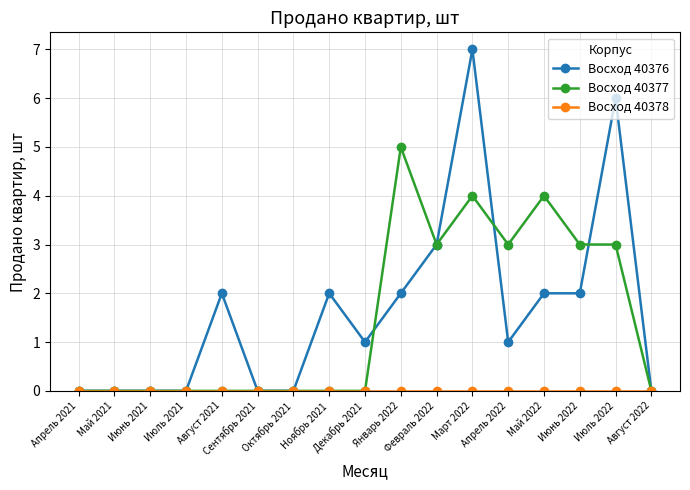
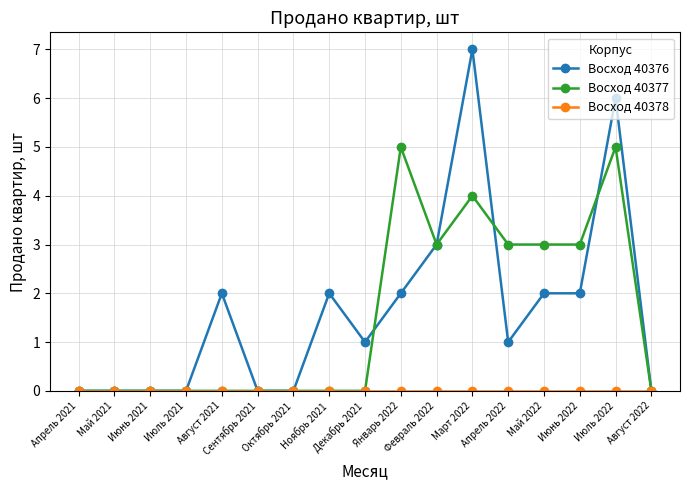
Восход 40377, Май 2022: 4 -> 3
Восход 40377, Июль 2022: 3 -> 5
